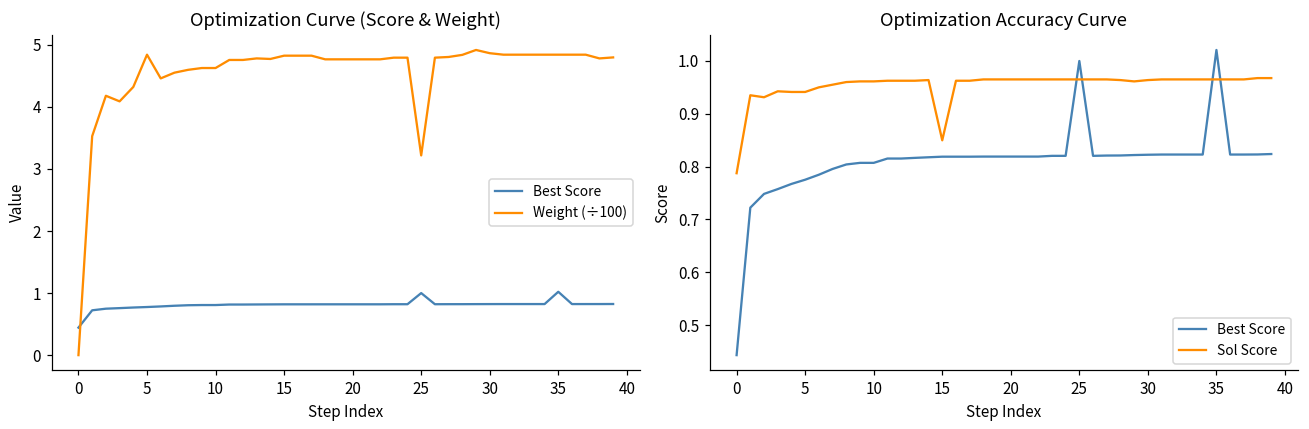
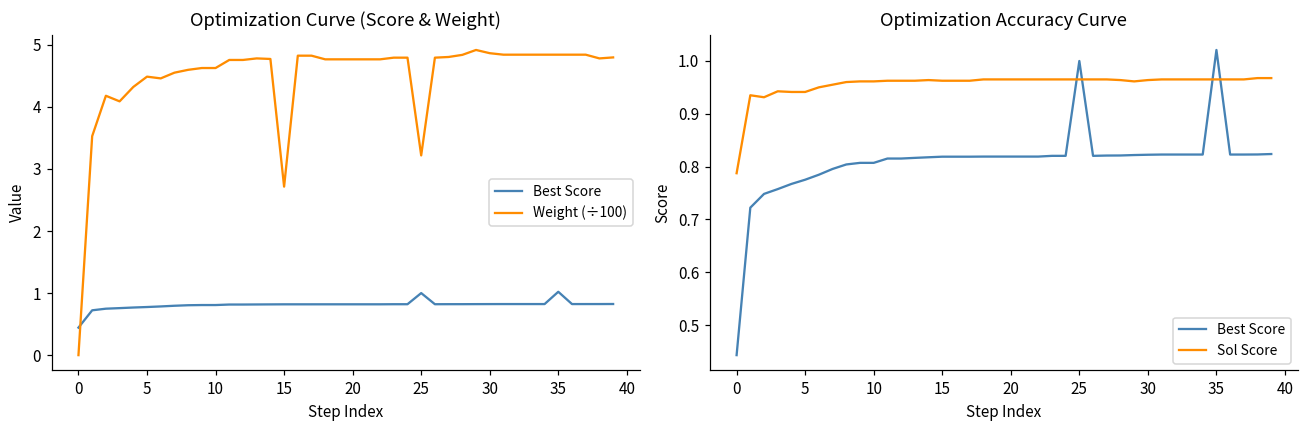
Optimization Curve (Score & Weight), Weight (÷100), 5: 4.8 -> 4.5
Optimization Curve (Score & Weight), Weight (÷100), 15: 4.8 -> 2.7
Optimization Accuracy Curve, Sol Score, 15: 0.85 -> 0.96
